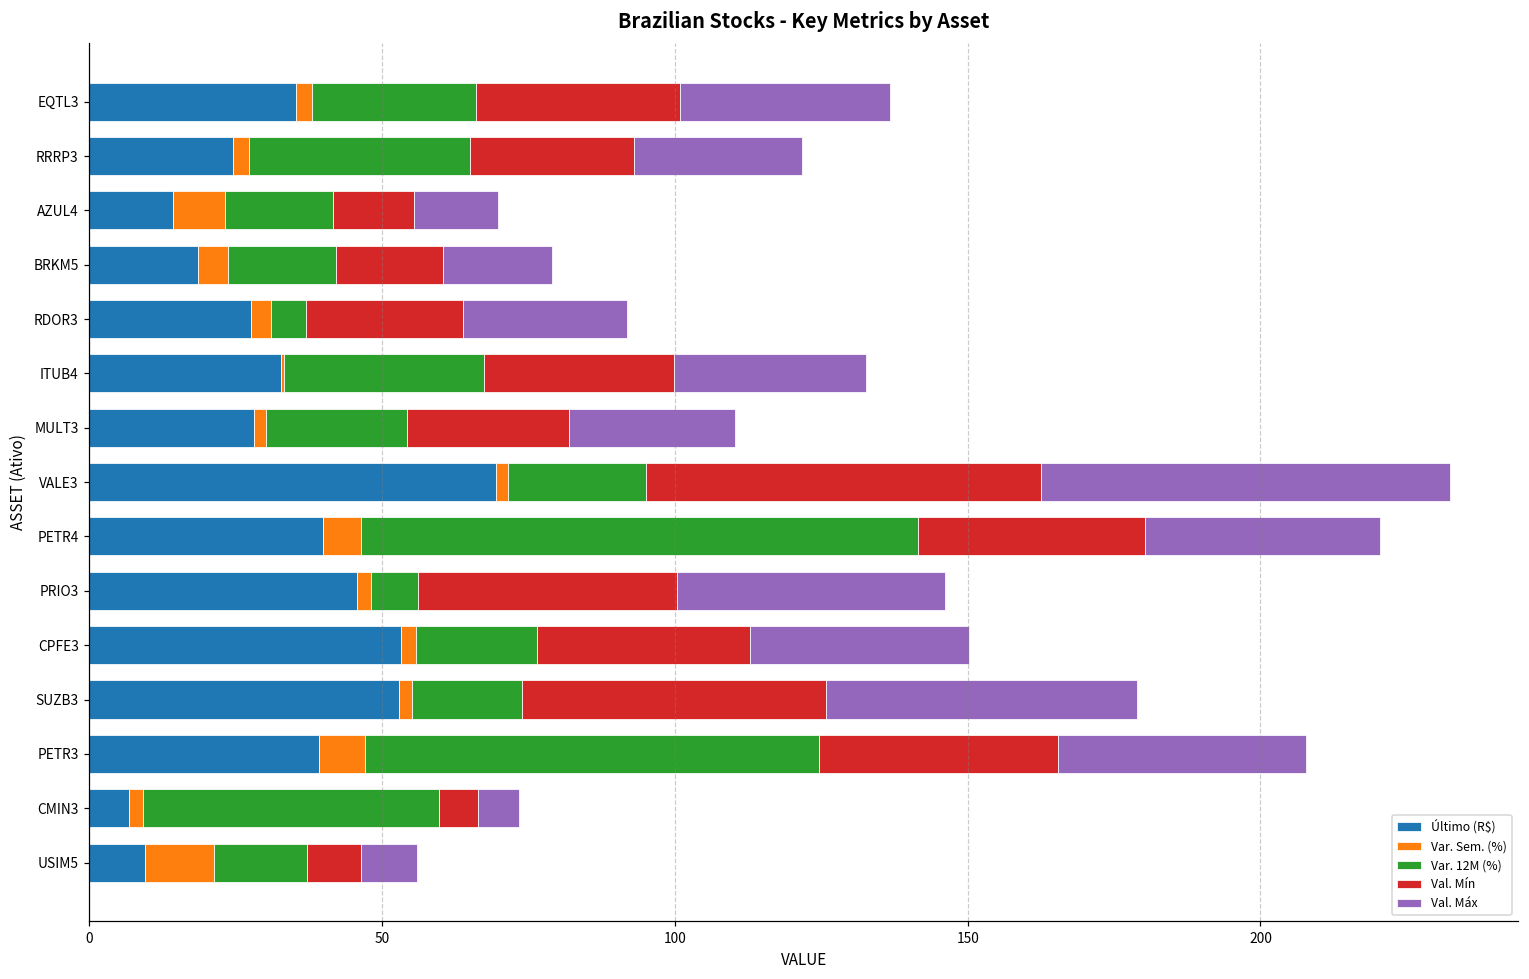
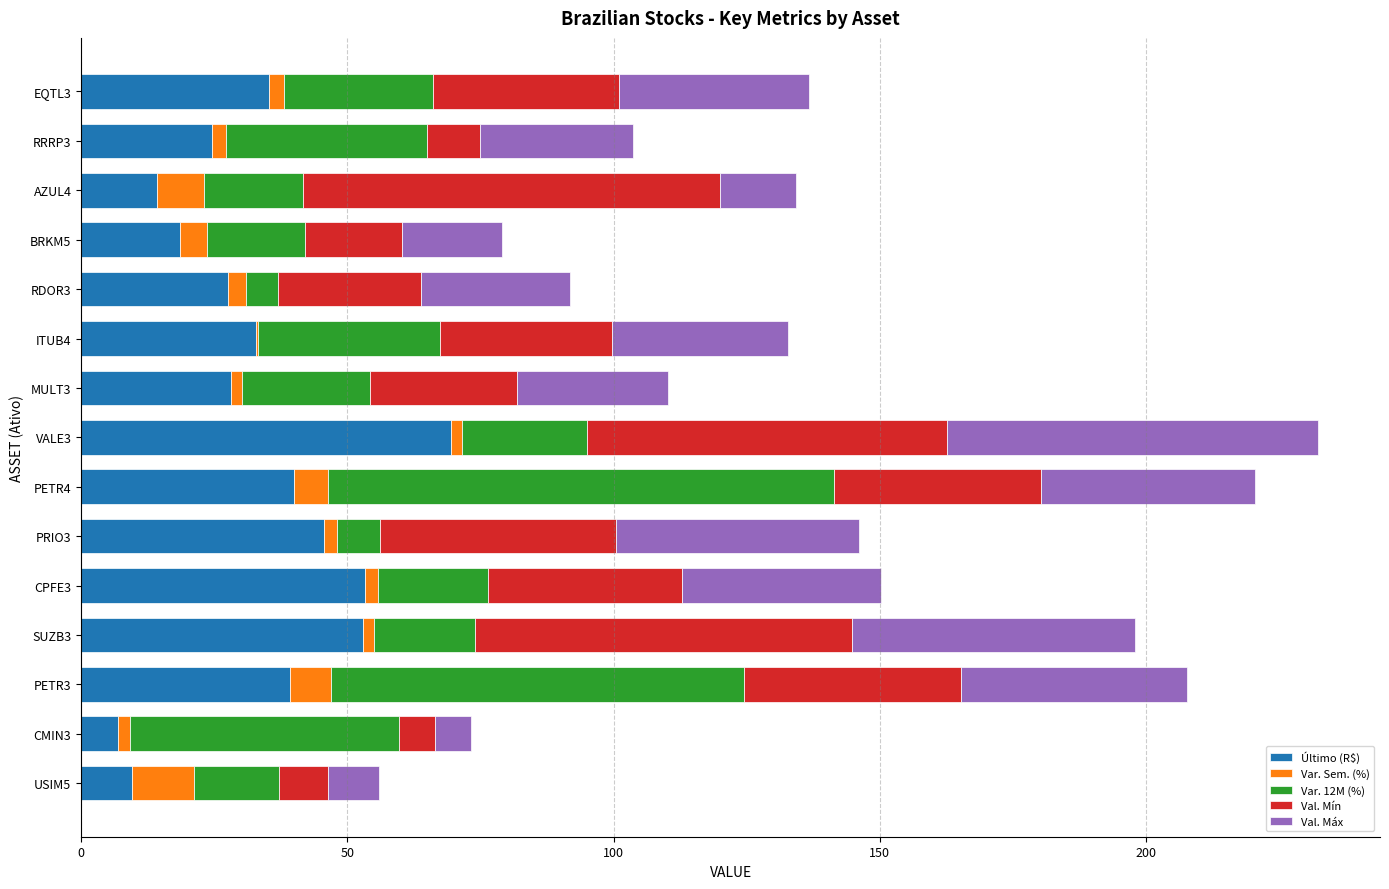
Val. Mín, RRRP3: 28 -> 10
Val. Mín, AZUL4: 14 -> 78
Val. Mín, SUZB3: 52 -> 71
